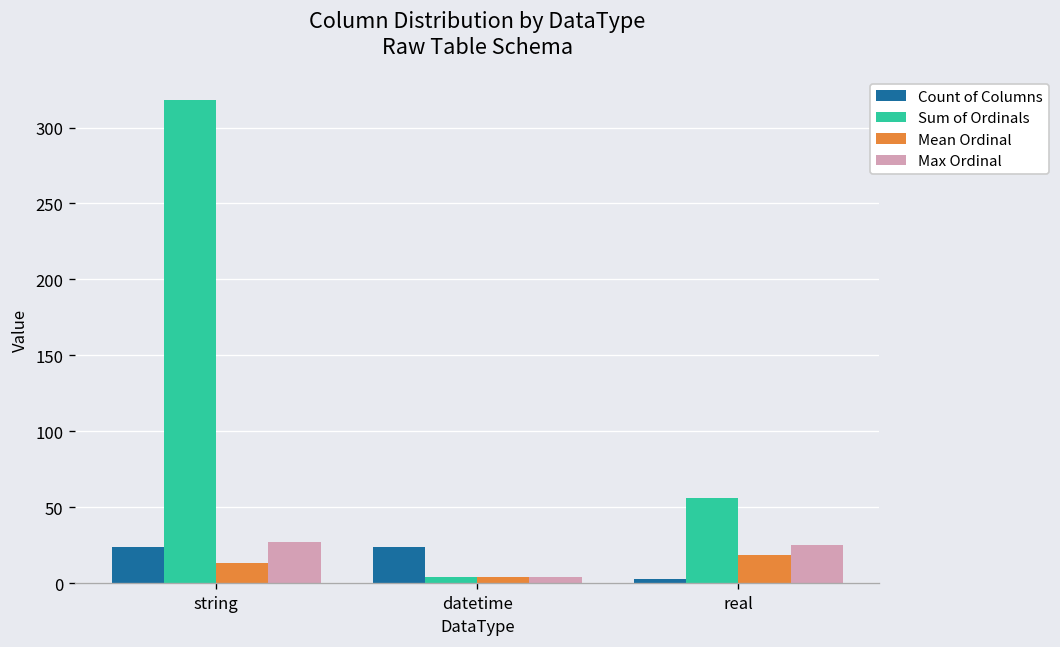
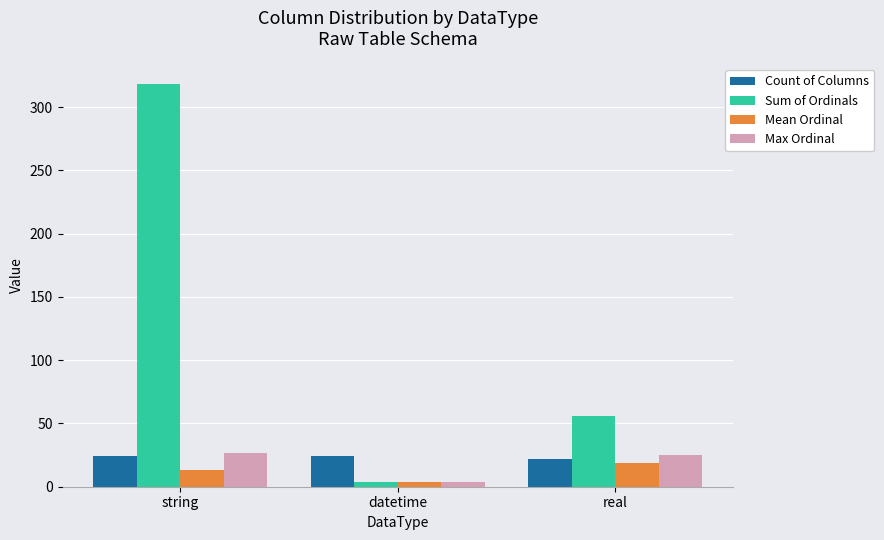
Count of Columns, real: 3 -> 22
